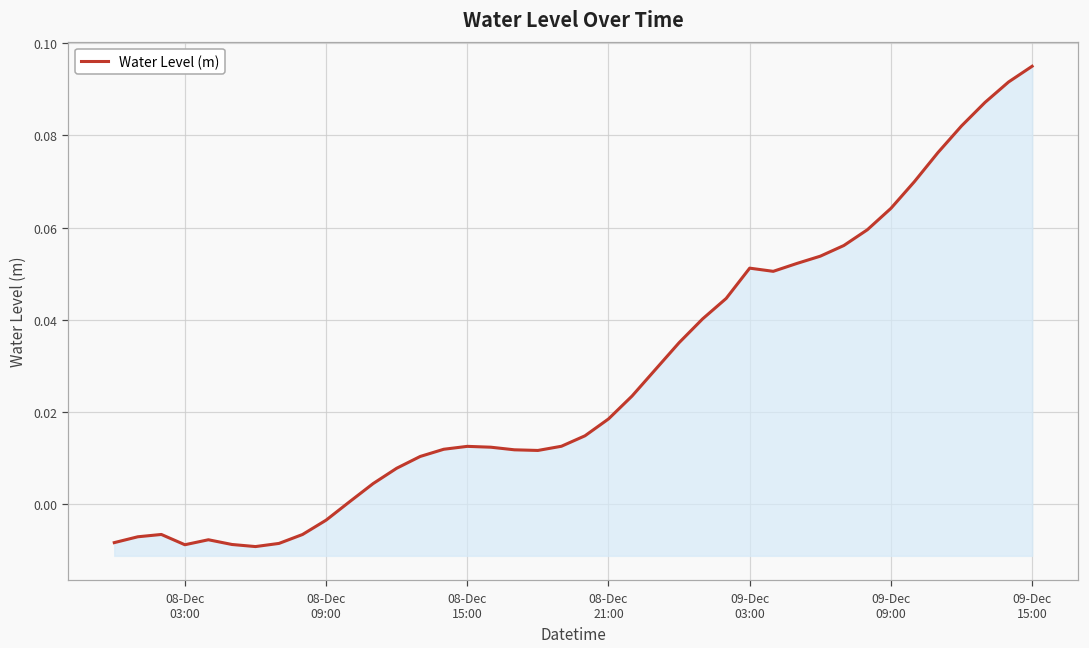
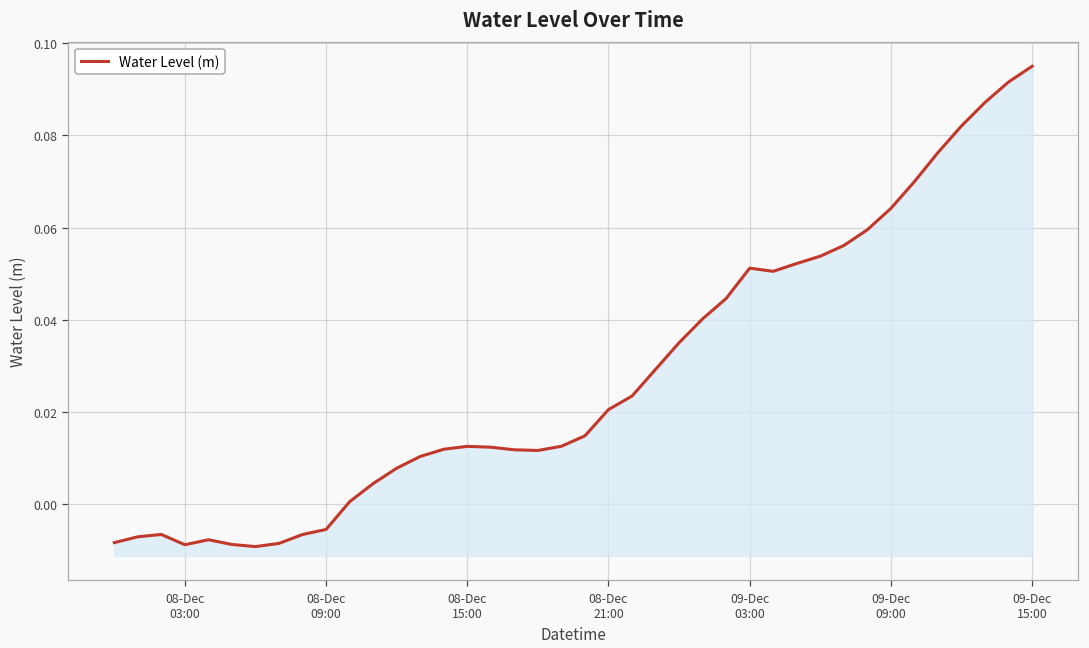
08-Dec 09:00: -0.003 -> -0.005
08-Dec 21:00: 0.019 -> 0.021
